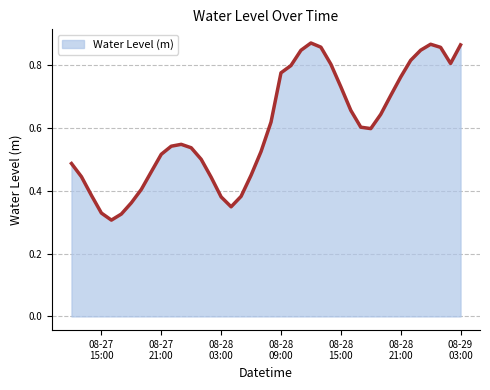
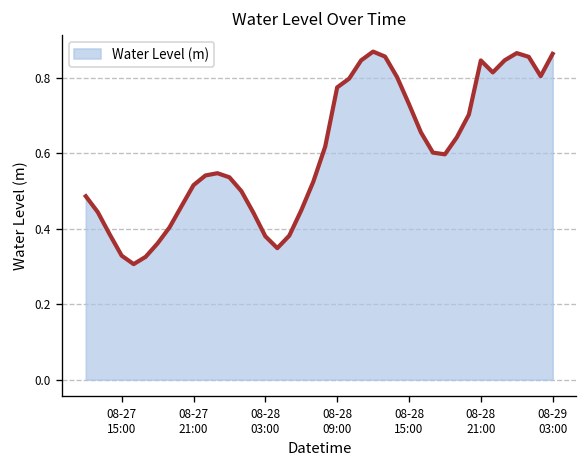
08-28 21:00: 0.76 -> 0.85
